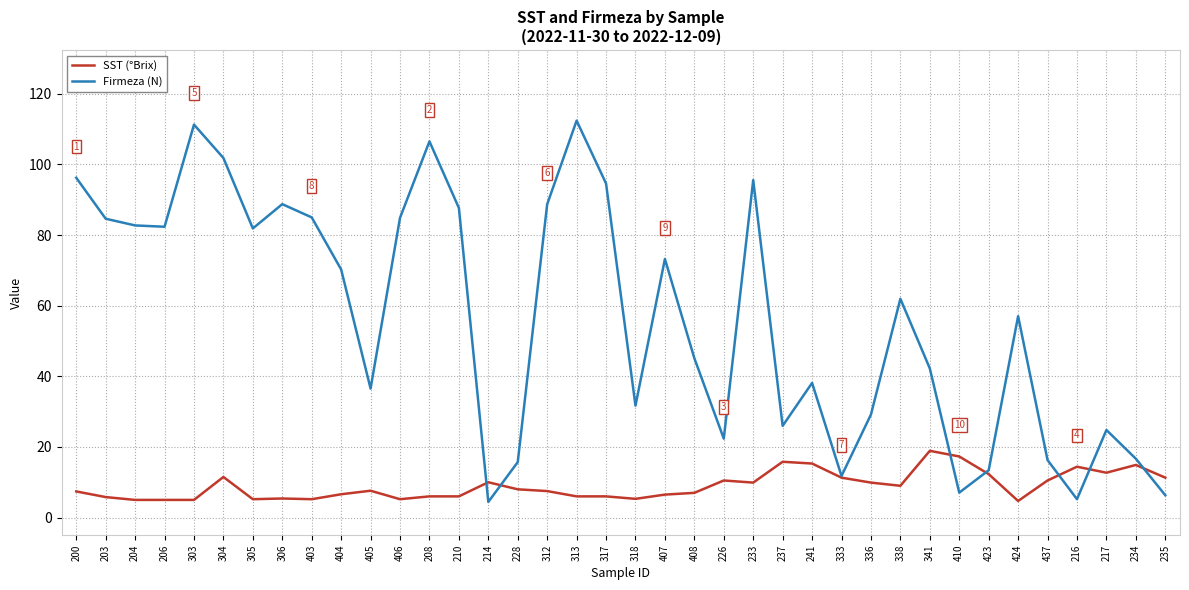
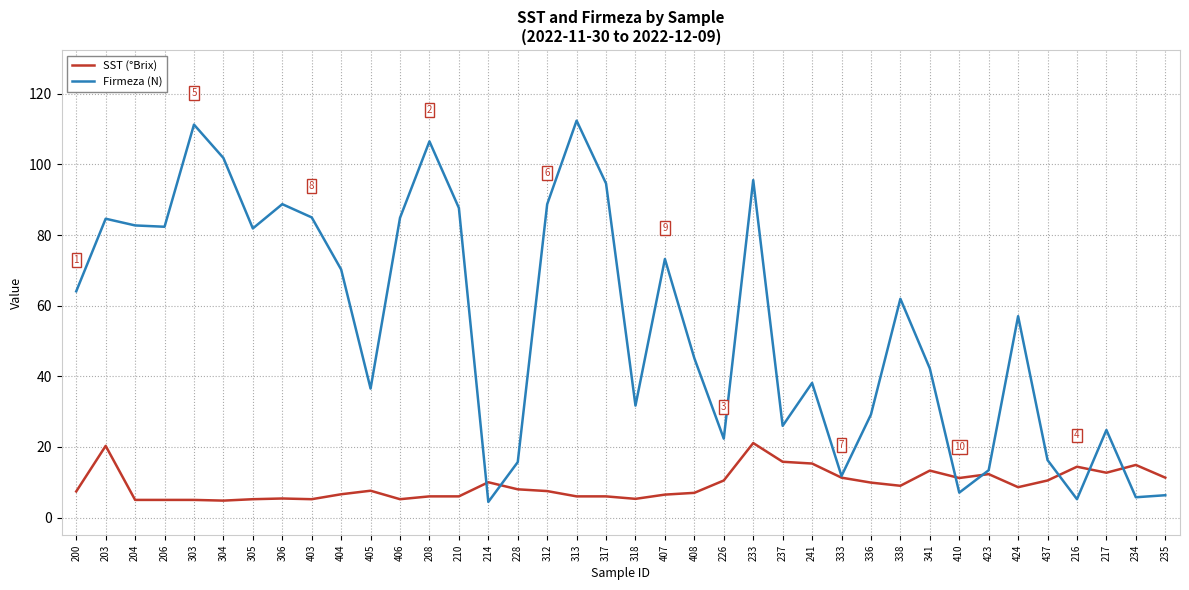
Firmeza (N), 200: 96 -> 64
SST (°Brix), 203: 6 -> 20
SST (°Brix), 304: 12 -> 5
SST (°Brix), 233: 10 -> 21
SST (°Brix), 341: 19 -> 13
SST (°Brix), 410: 17 -> 11
SST (°Brix), 424: 5 -> 9
Firmeza (N), 234: 17 -> 6
